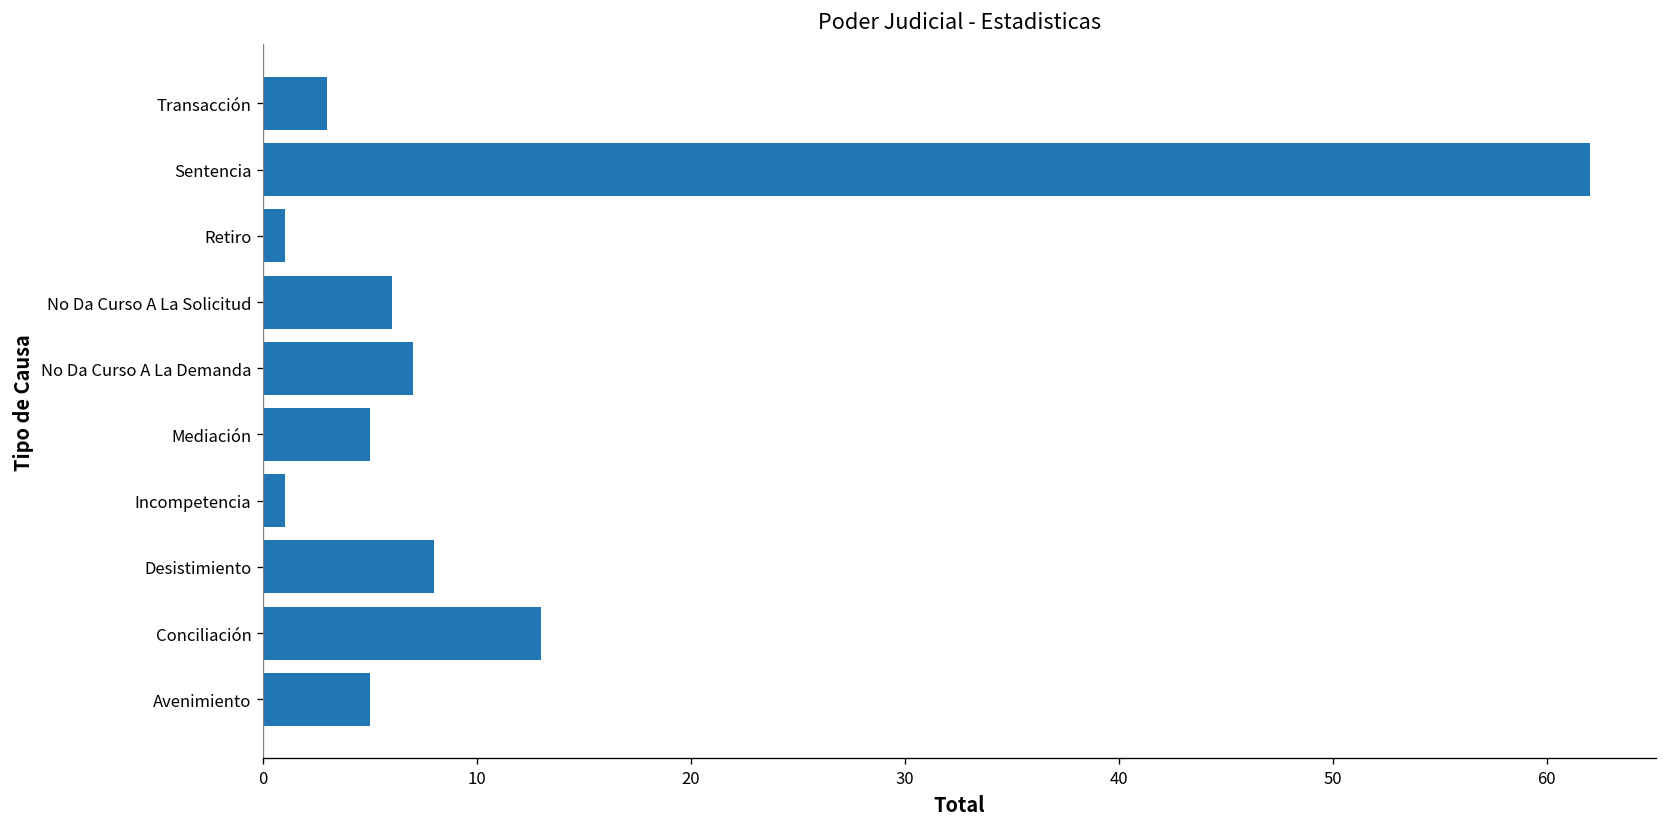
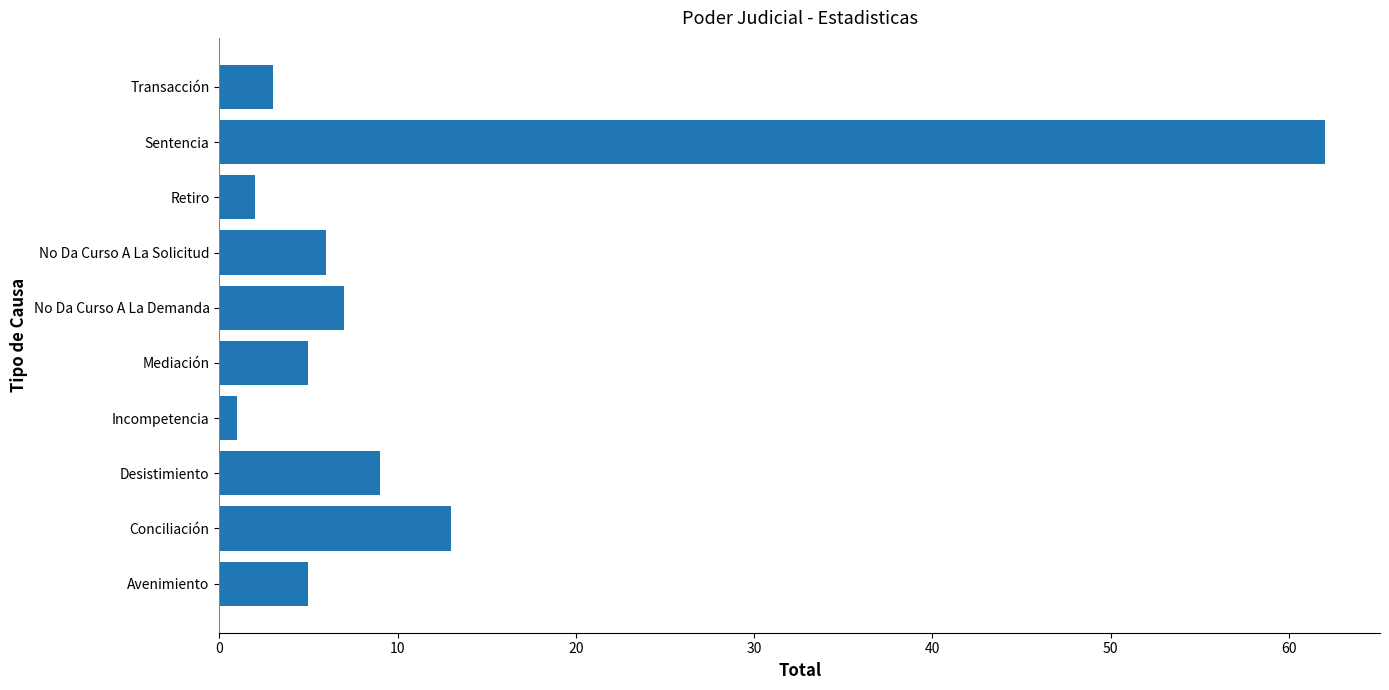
Retiro: 1 -> 2
Desistimiento: 8 -> 9
